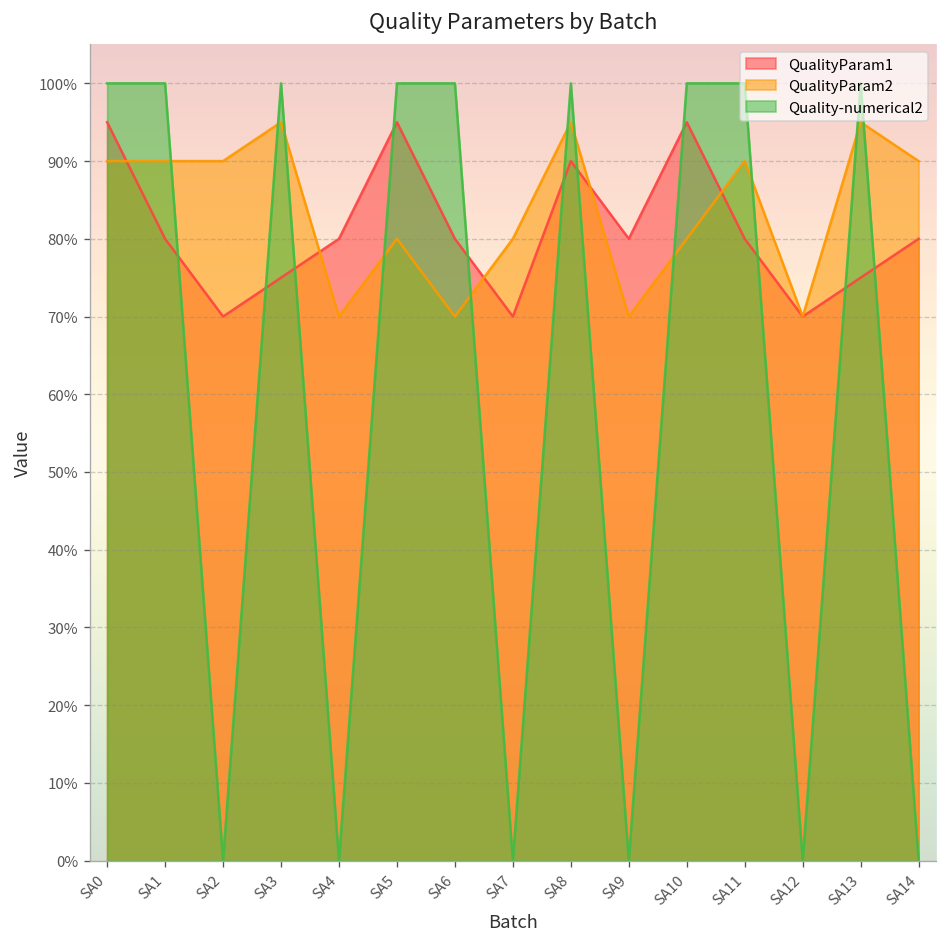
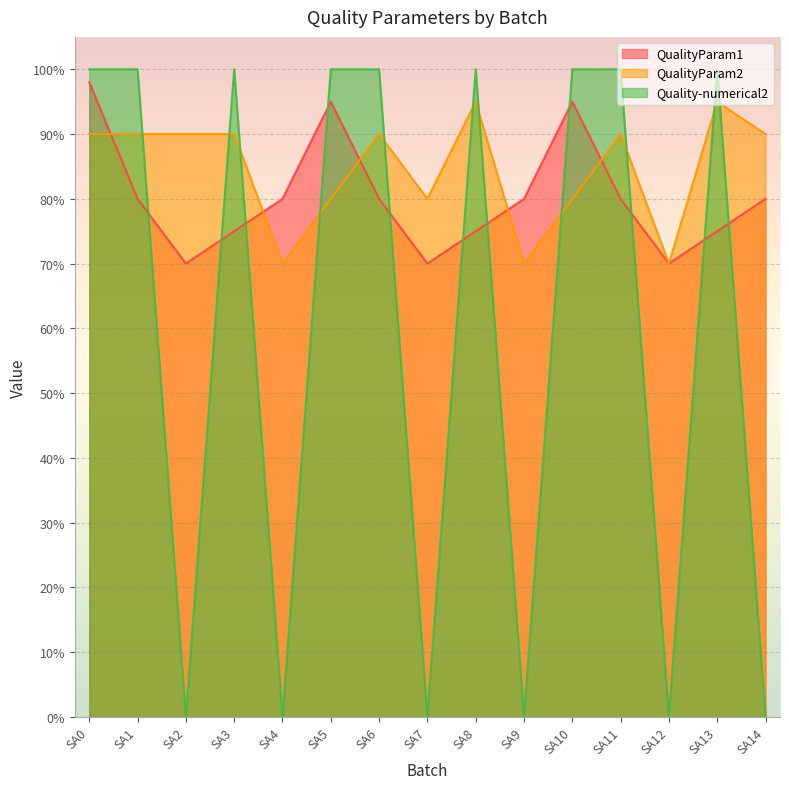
QualityParam1, SA0: 95% -> 98%
QualityParam2, SA3: 95% -> 90%
QualityParam2, SA6: 70% -> 90%
QualityParam1, SA8: 90% -> 75%
